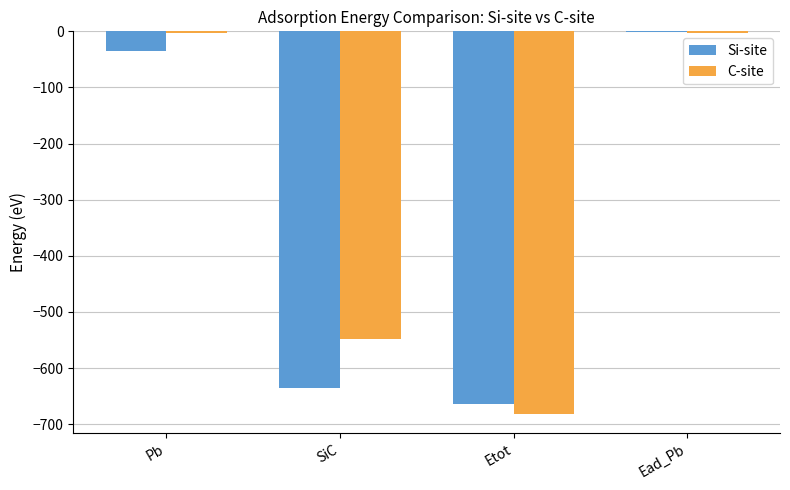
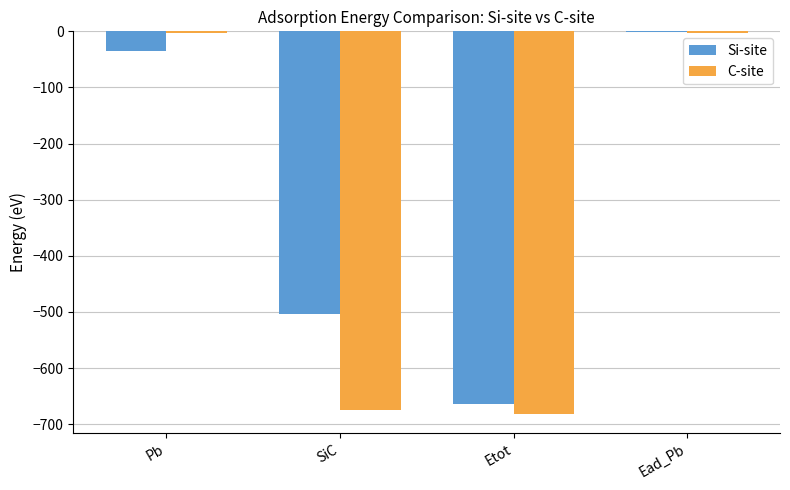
Si-site, SiC: -640 -> -500
C-site, SiC: -550 -> -680
